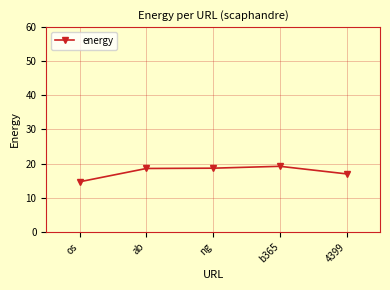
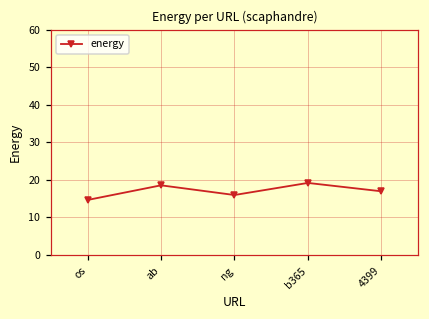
ng: 19 -> 16
